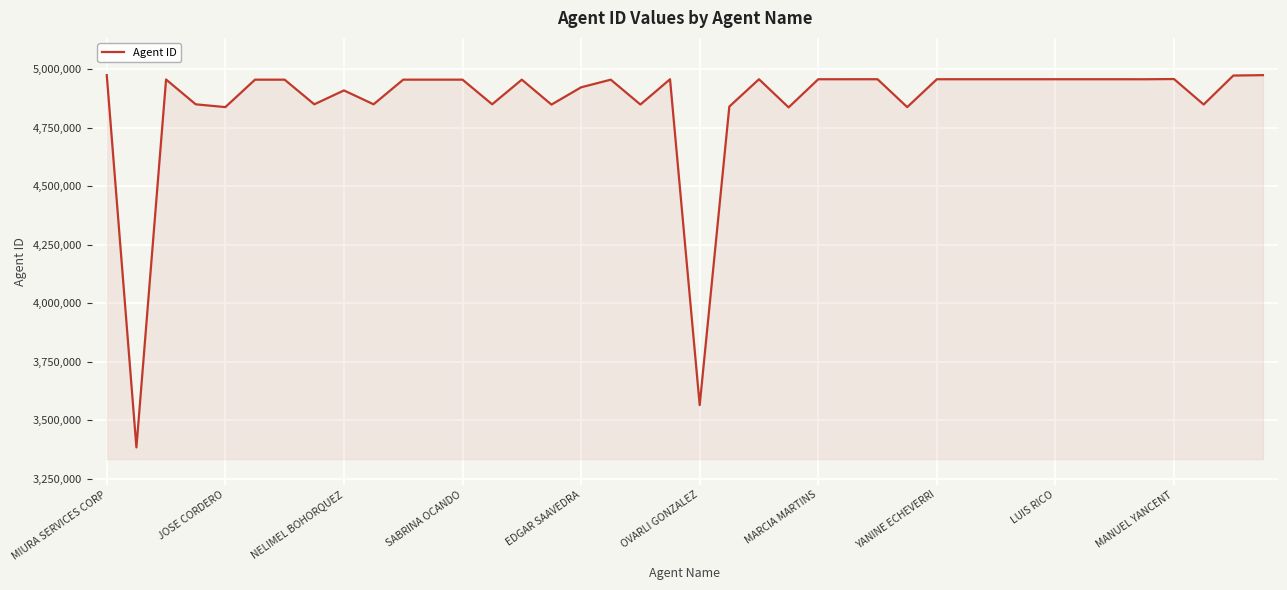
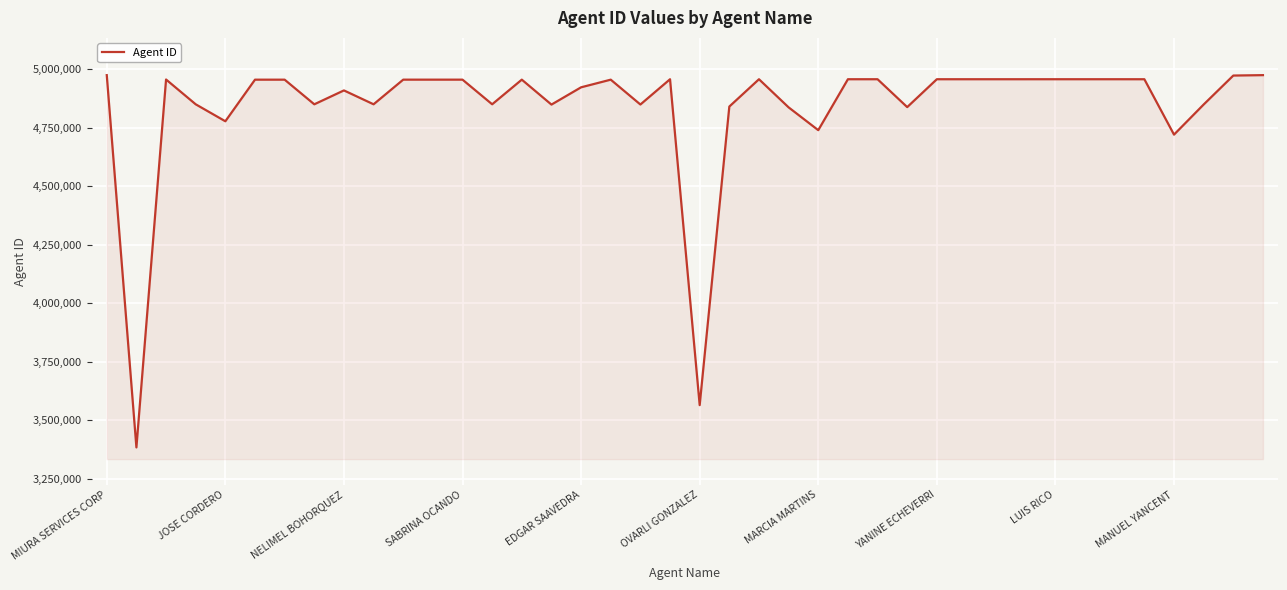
JOSE CORDERO: 4,840,000 -> 4,780,000
MARCIA MARTINS: 4,960,000 -> 4,740,000
MANUEL YANCENT: 4,960,000 -> 4,720,000
